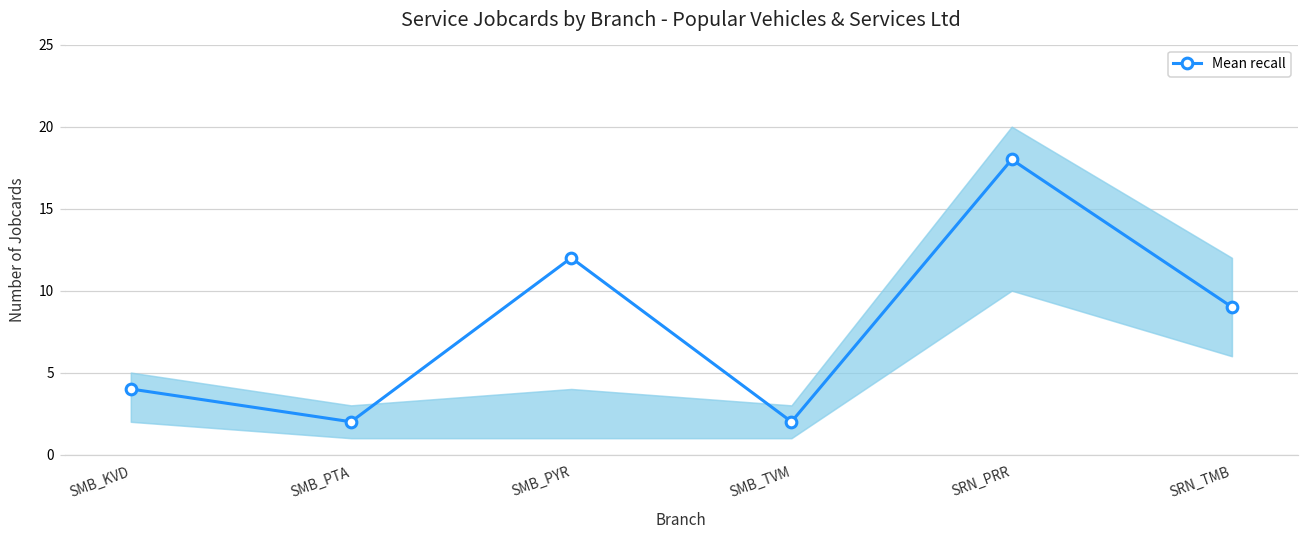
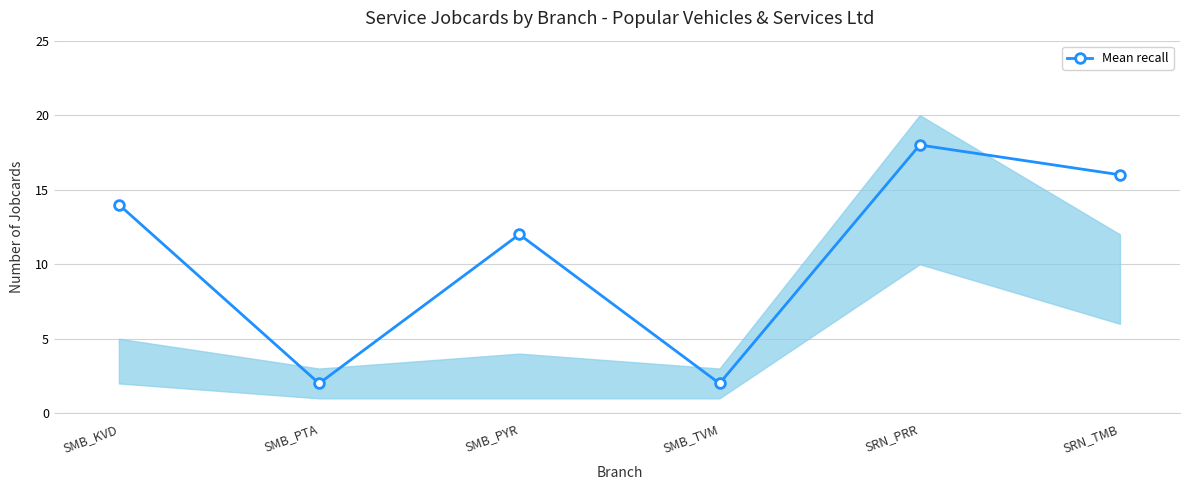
Mean recall, SMB_KVD: 4 -> 14
Mean recall, SRN_TMB: 9 -> 16
